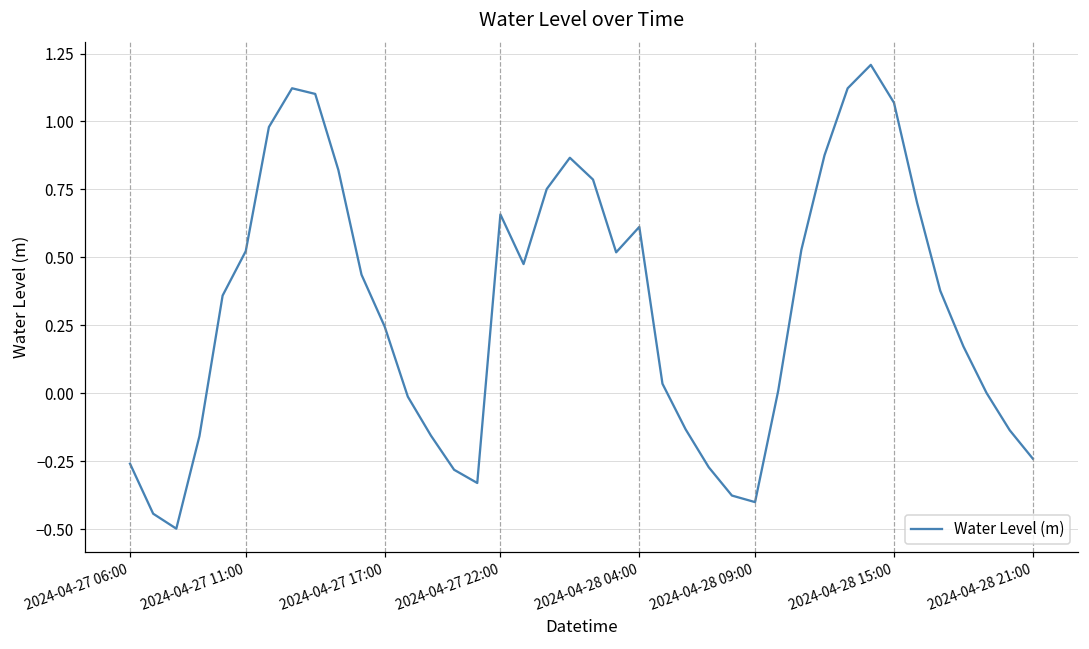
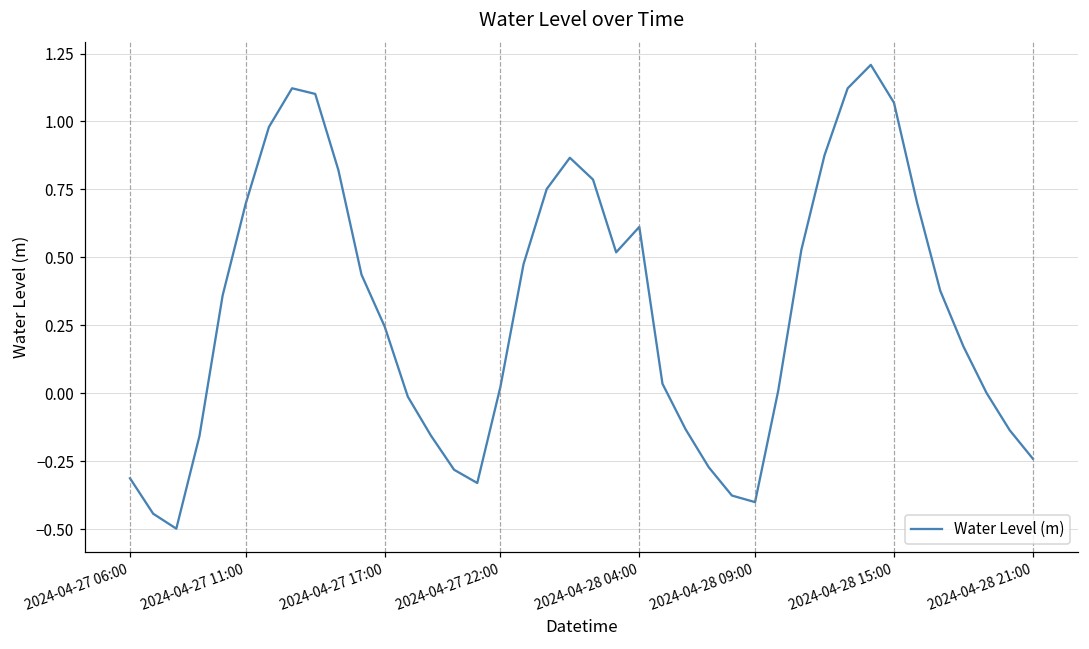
2024-04-27 06:00: -0.26 -> -0.31
2024-04-27 11:00: 0.52 -> 0.70
2024-04-27 22:00: 0.66 -> 0.02
